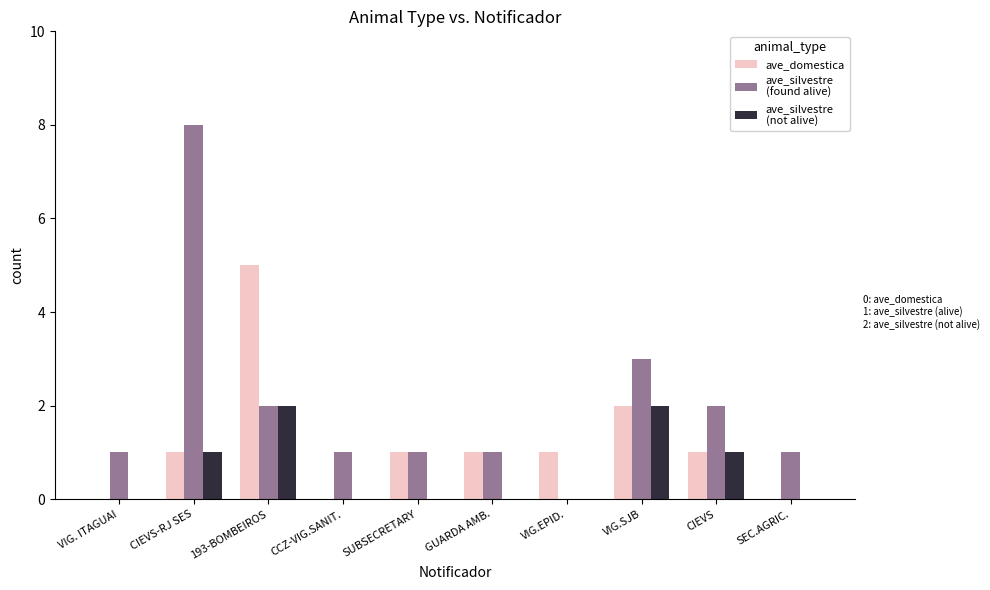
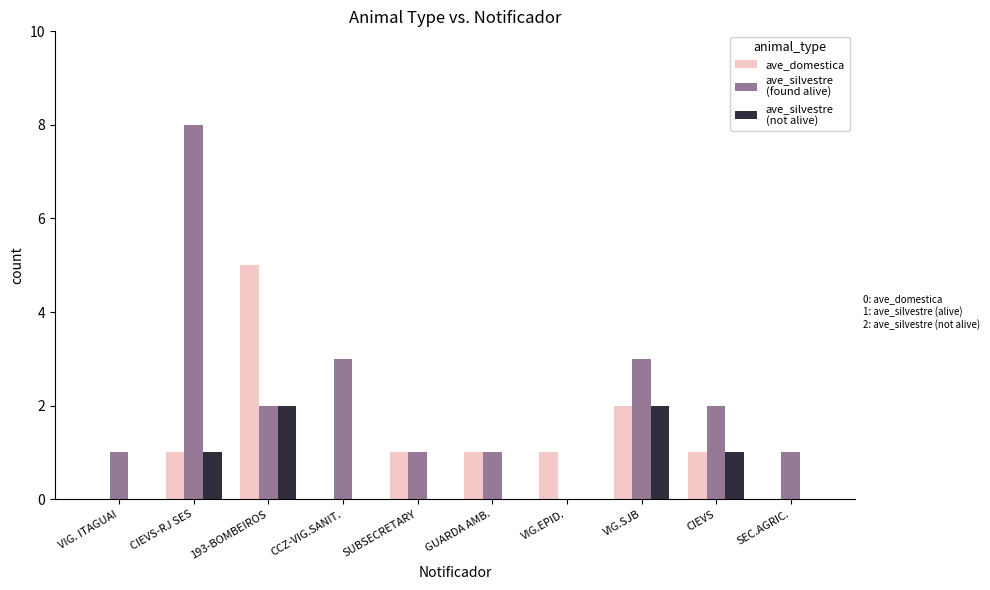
ave_silvestre (found alive), CCZ-VIG.SANIT.: 1 -> 3
